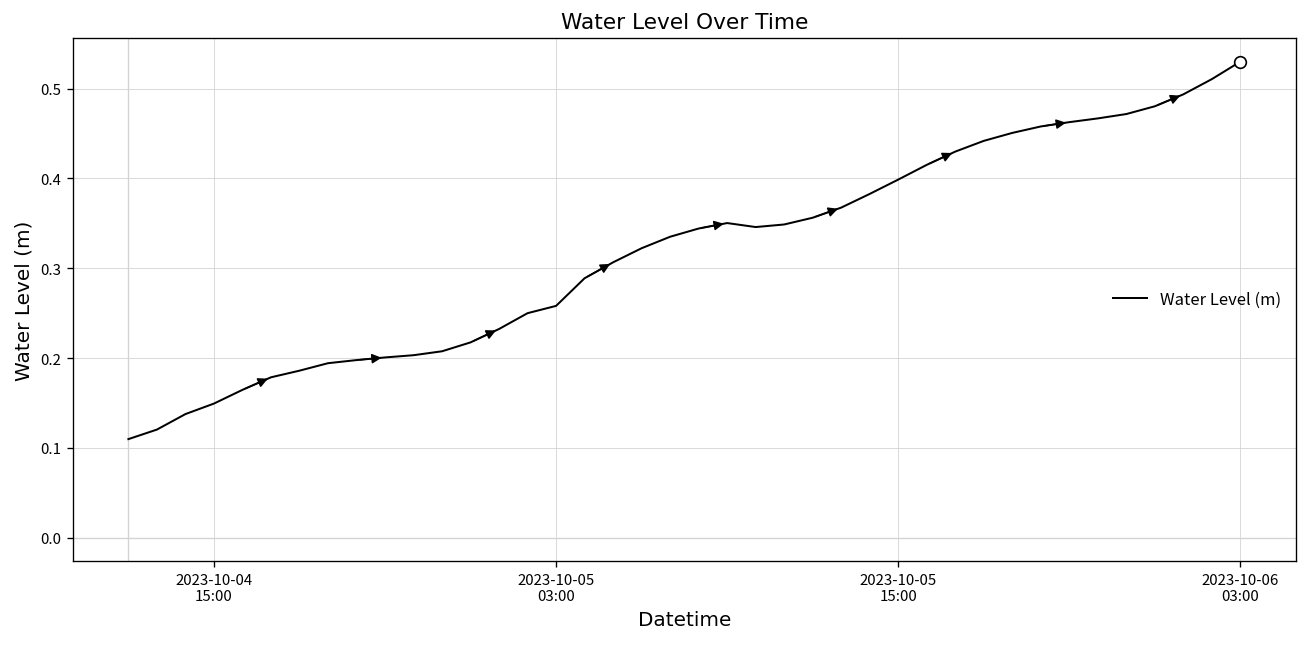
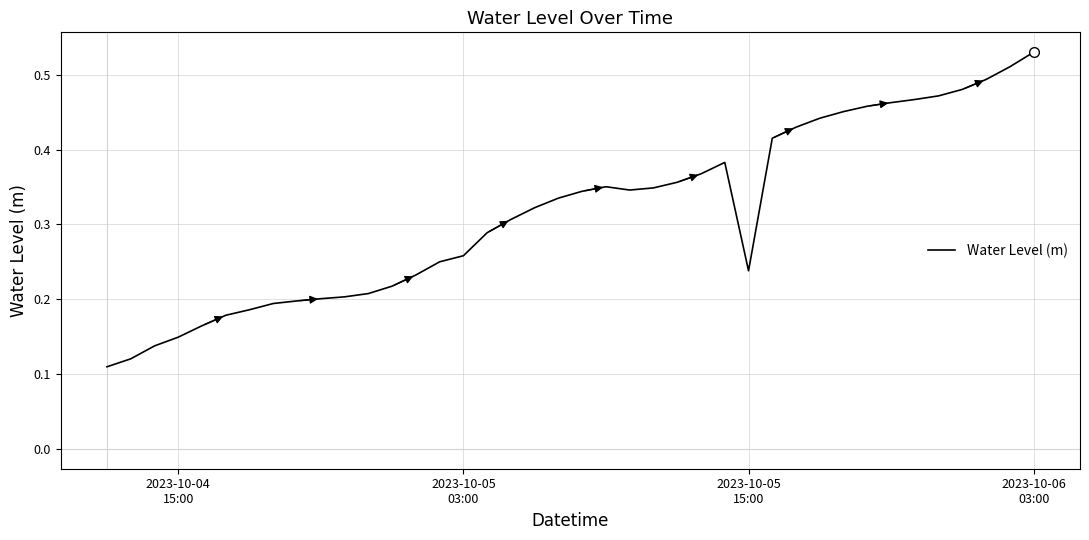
Water Level (m), 2023-10-05 15:00: 0.40 -> 0.24
